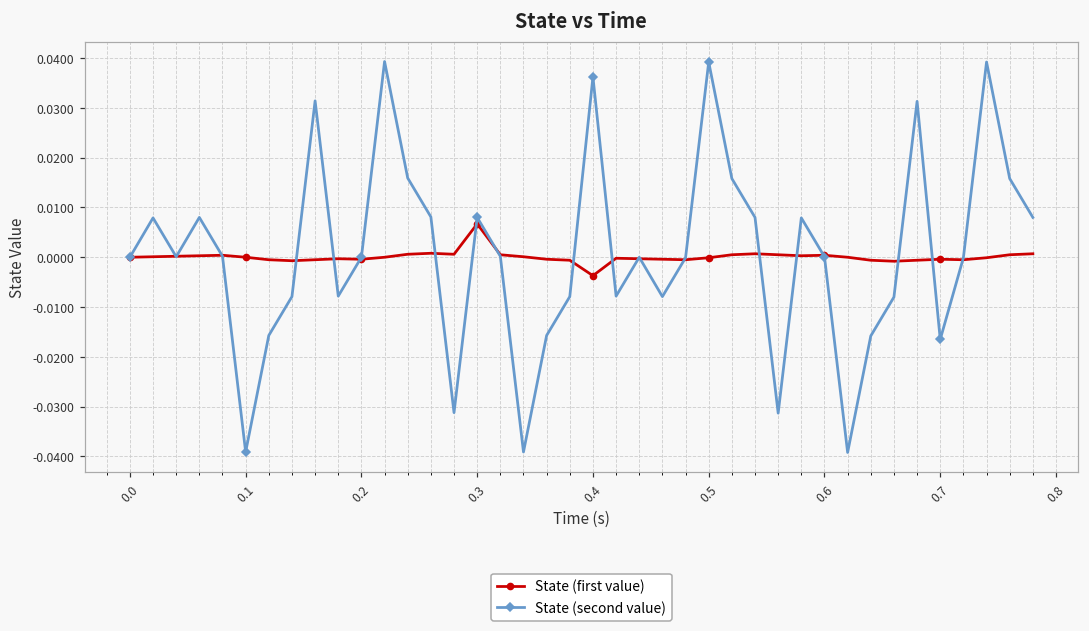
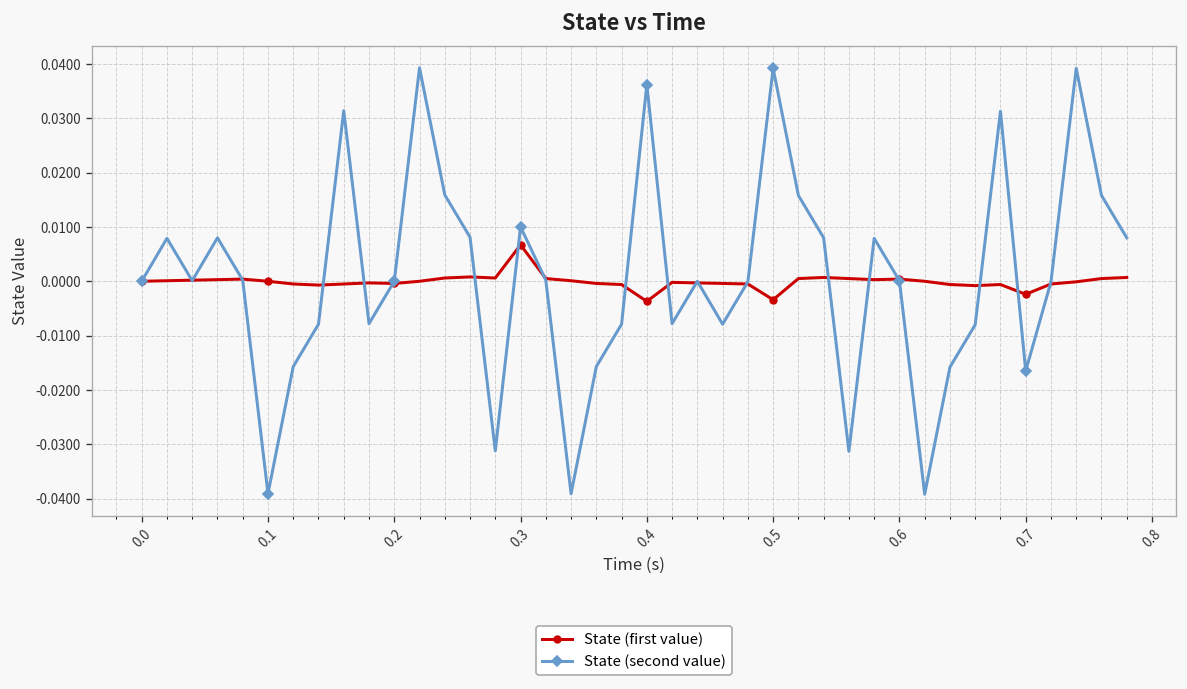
State (second value), 0.3: 0.008 -> 0.010
State (first value), 0.5: 0.000 -> -0.003
State (first value), 0.7: 0.000 -> -0.002
